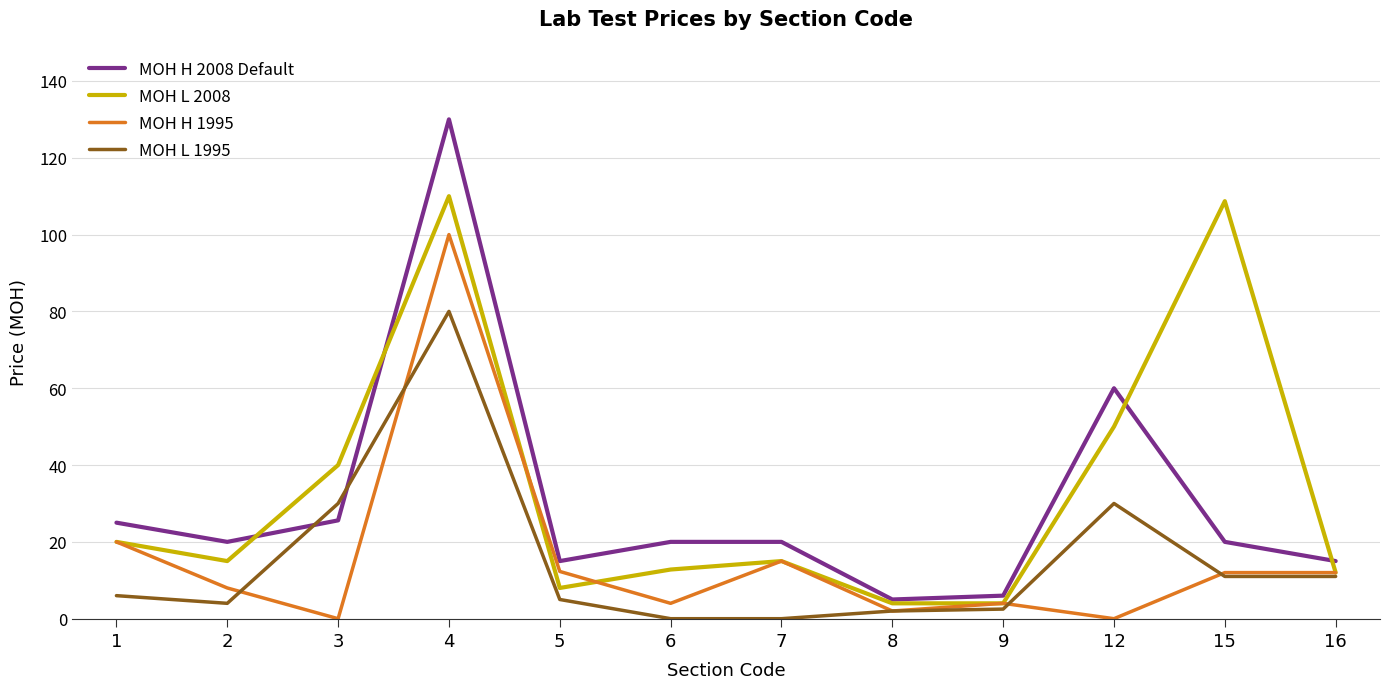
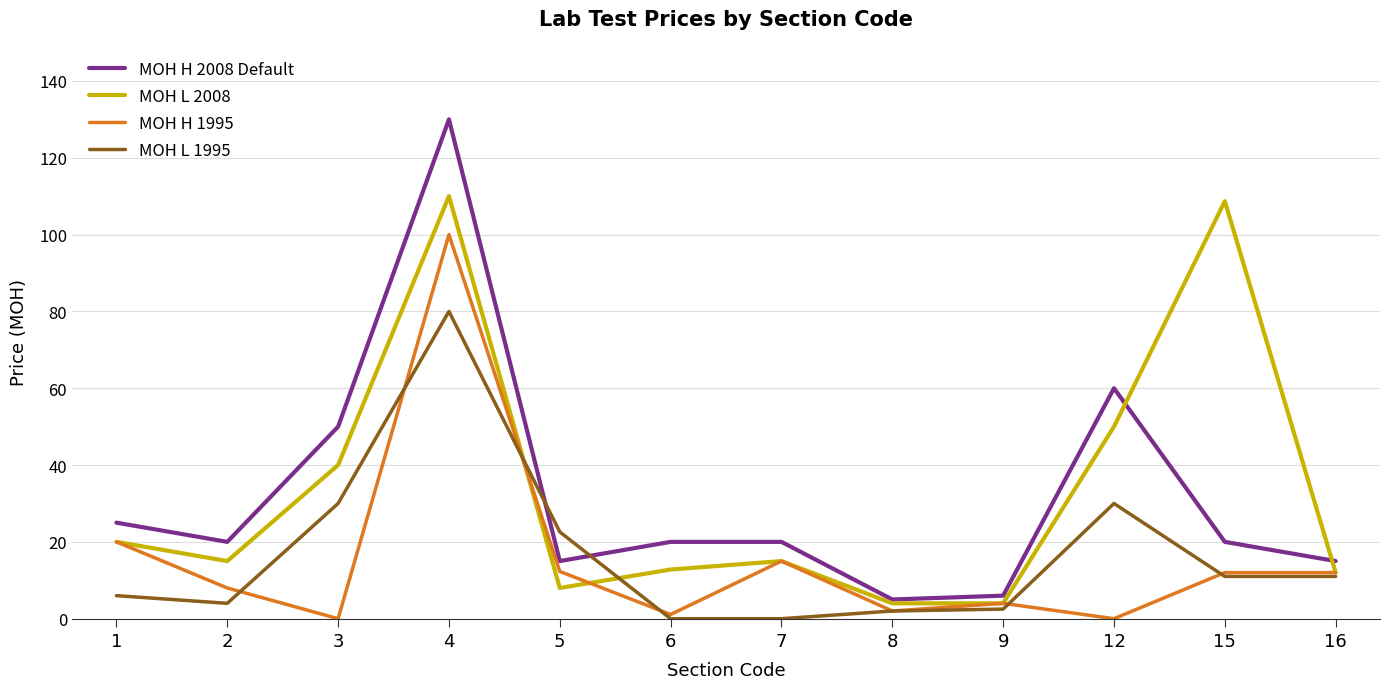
MOH H 2008 Default, 3: 26 -> 50
MOH L 1995, 5: 5 -> 23
MOH H 1995, 6: 4 -> 1
